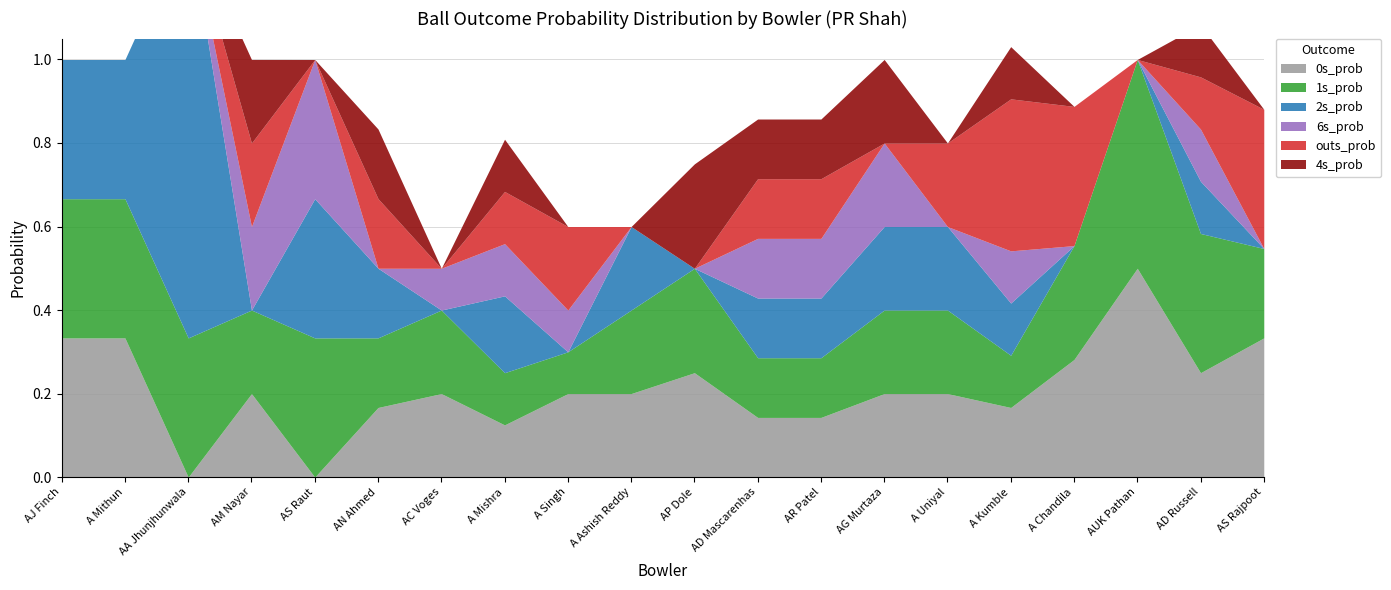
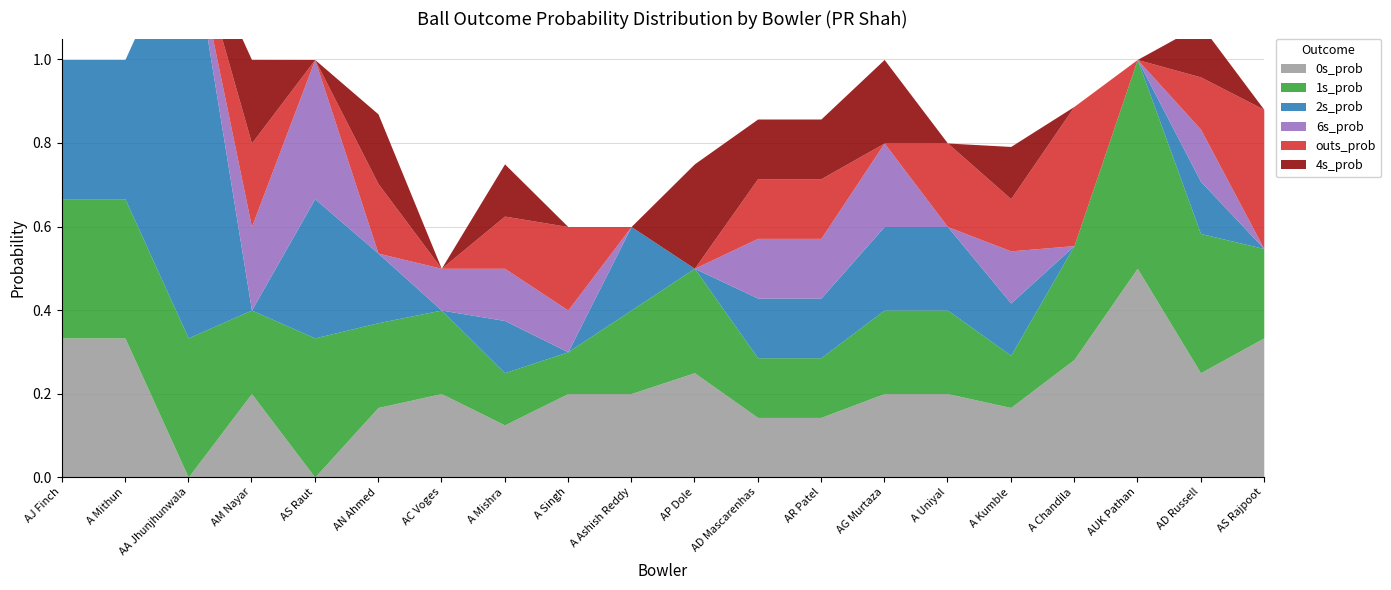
1s_prob, AN Ahmed: 0.17 -> 0.20
2s_prob, A Mishra: 0.18 -> 0.13
outs_prob, A Kumble: 0.36 -> 0.13
